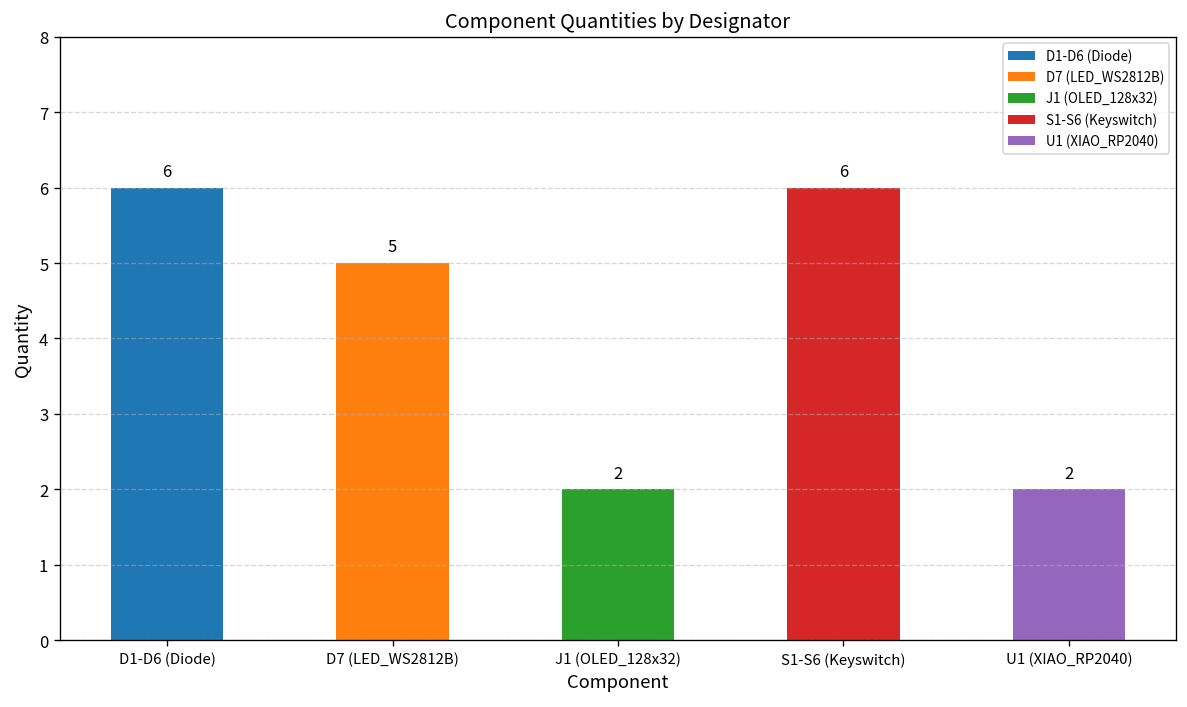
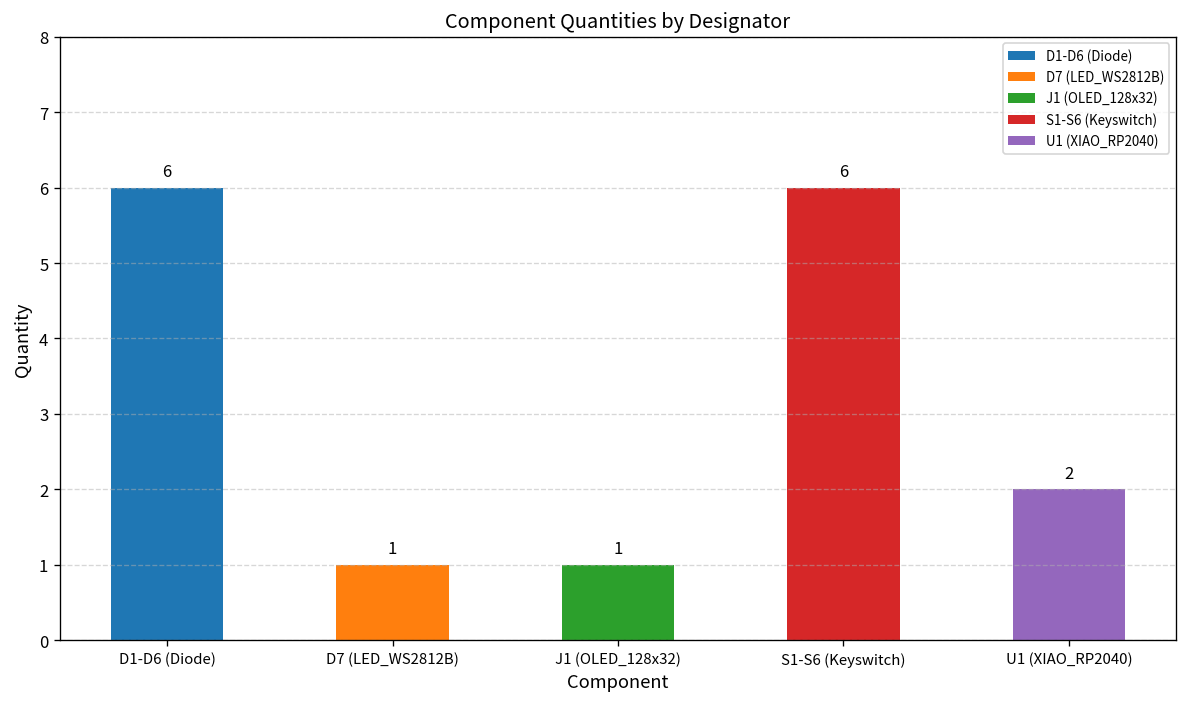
D7 (LED_WS2812B): 5 -> 1
J1 (OLED_128x32): 2 -> 1
